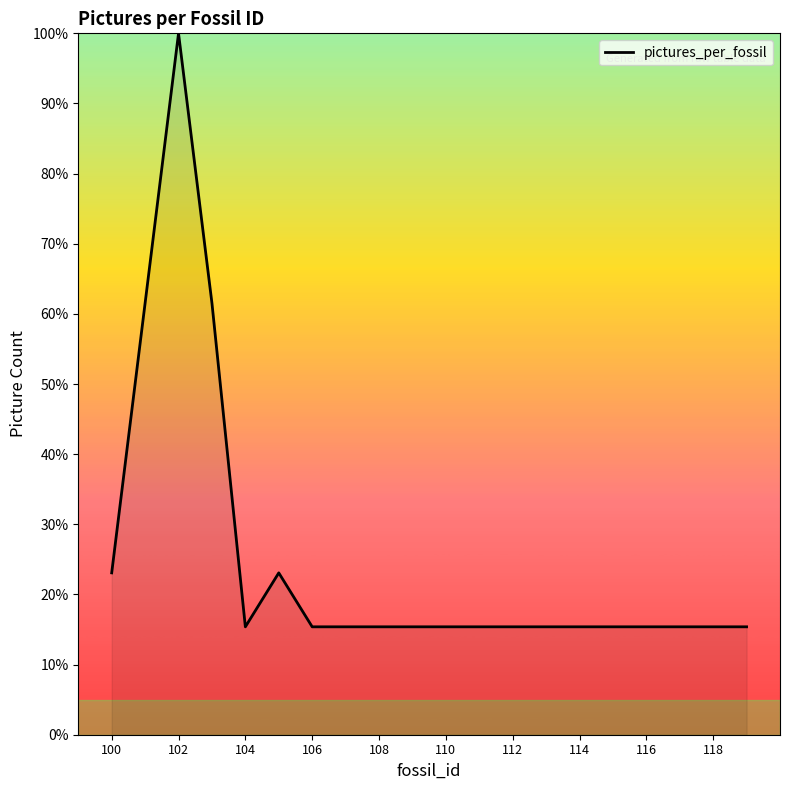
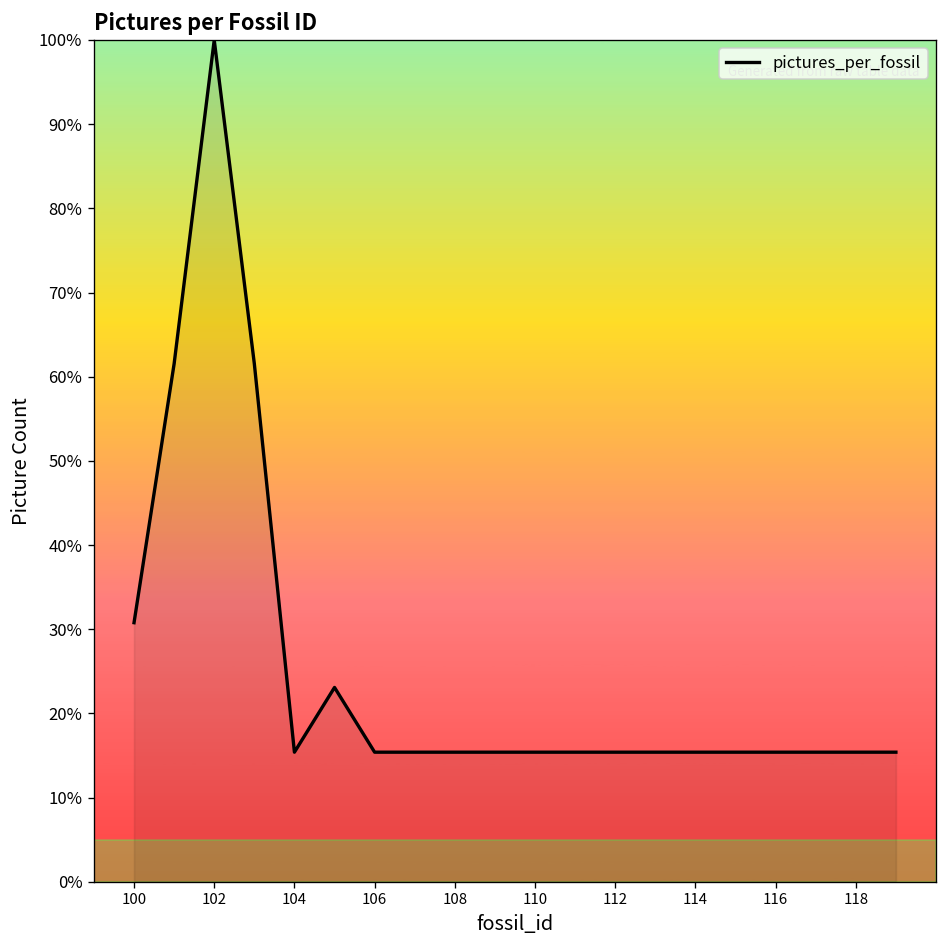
100: 23% -> 31%
